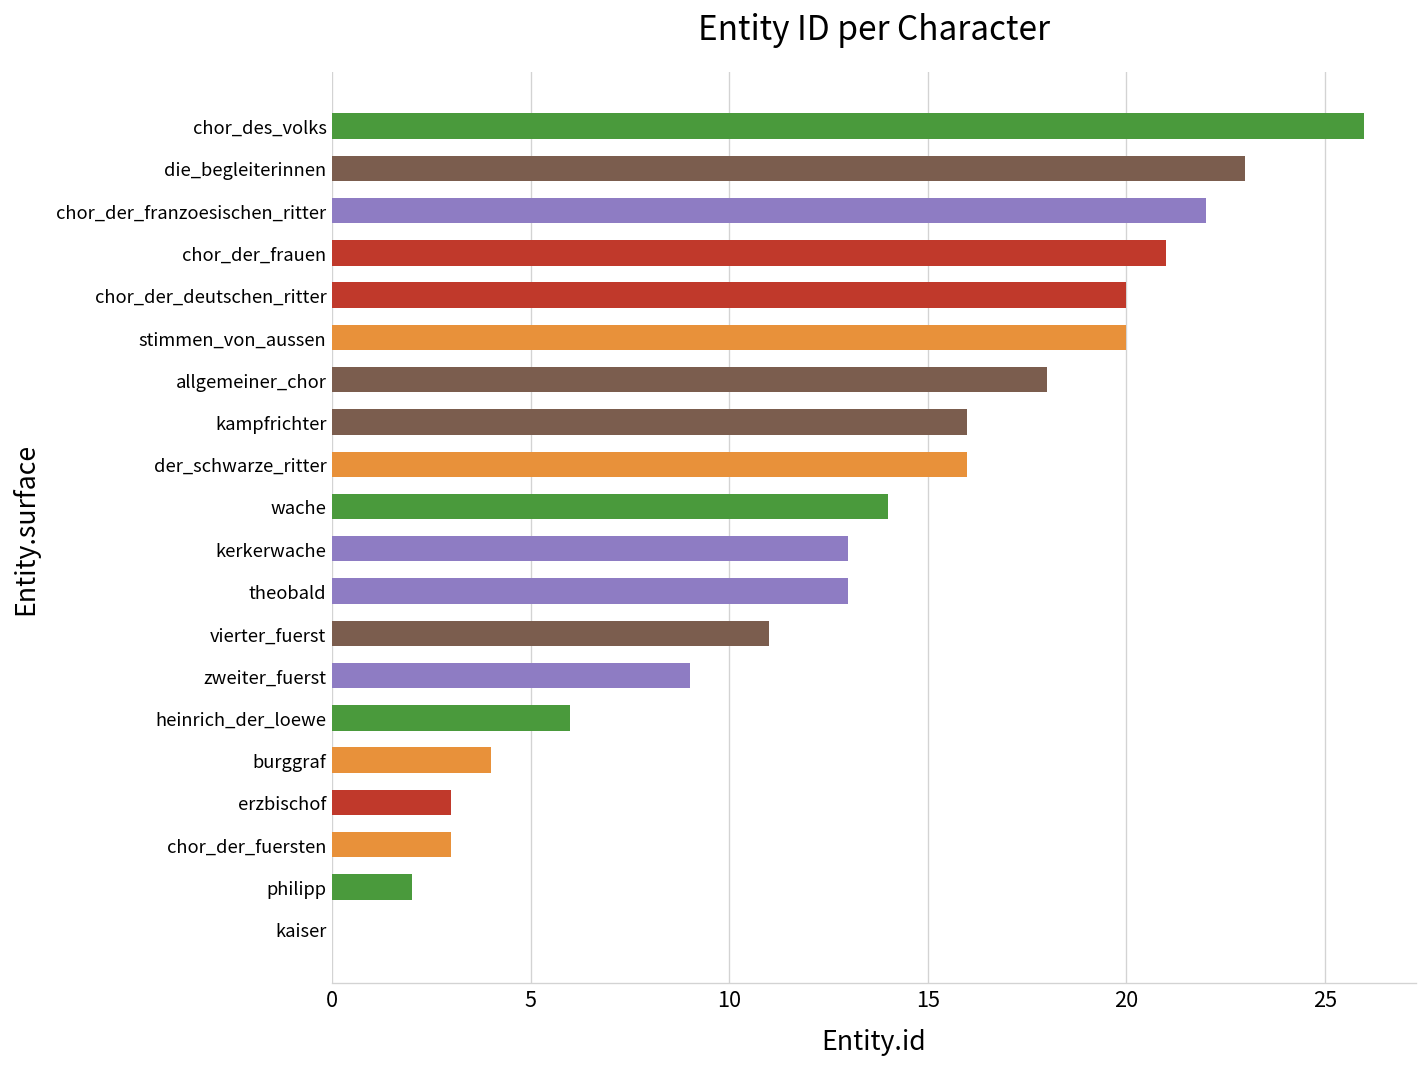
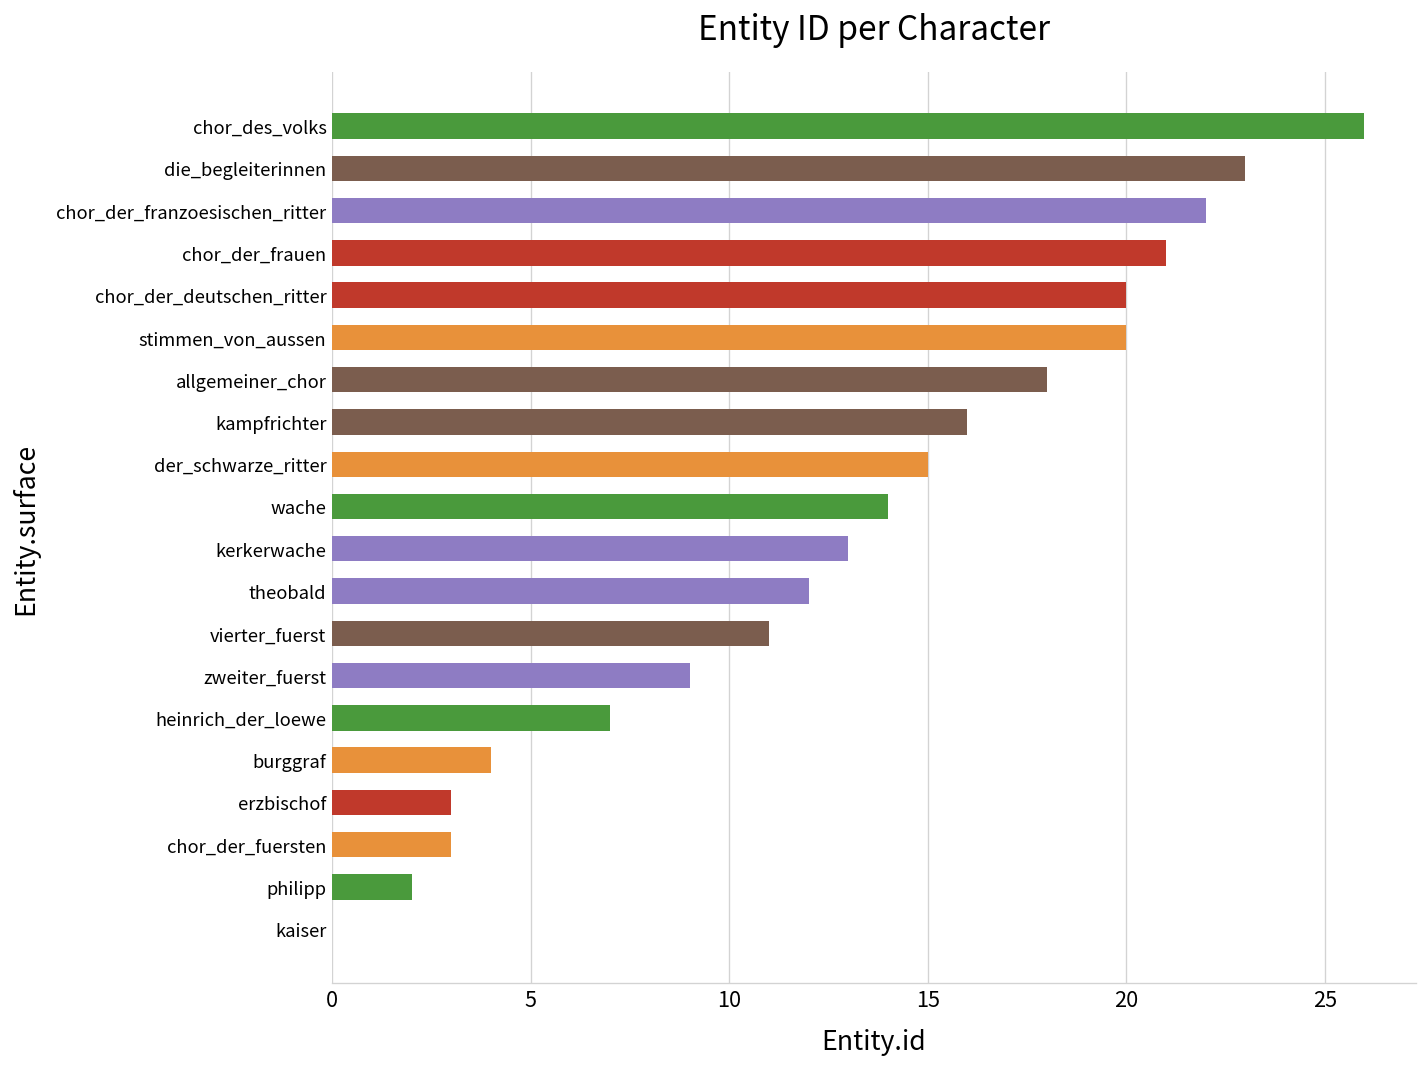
der_schwarze_ritter: 16 -> 15
theobald: 13 -> 12
heinrich_der_loewe: 6 -> 7
